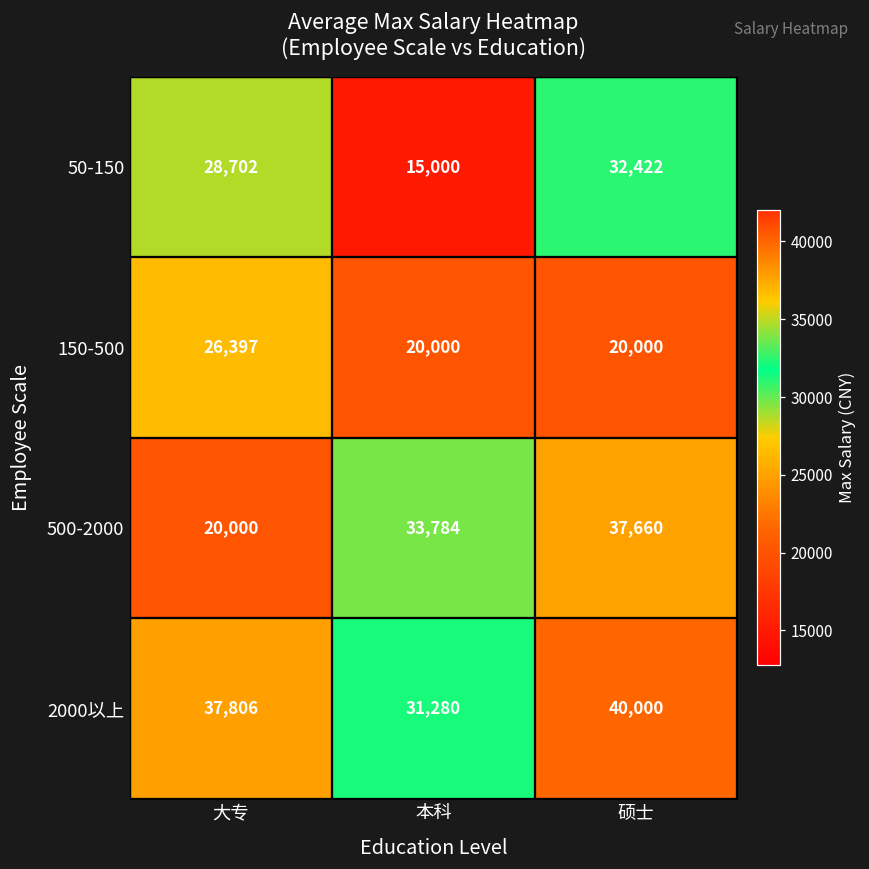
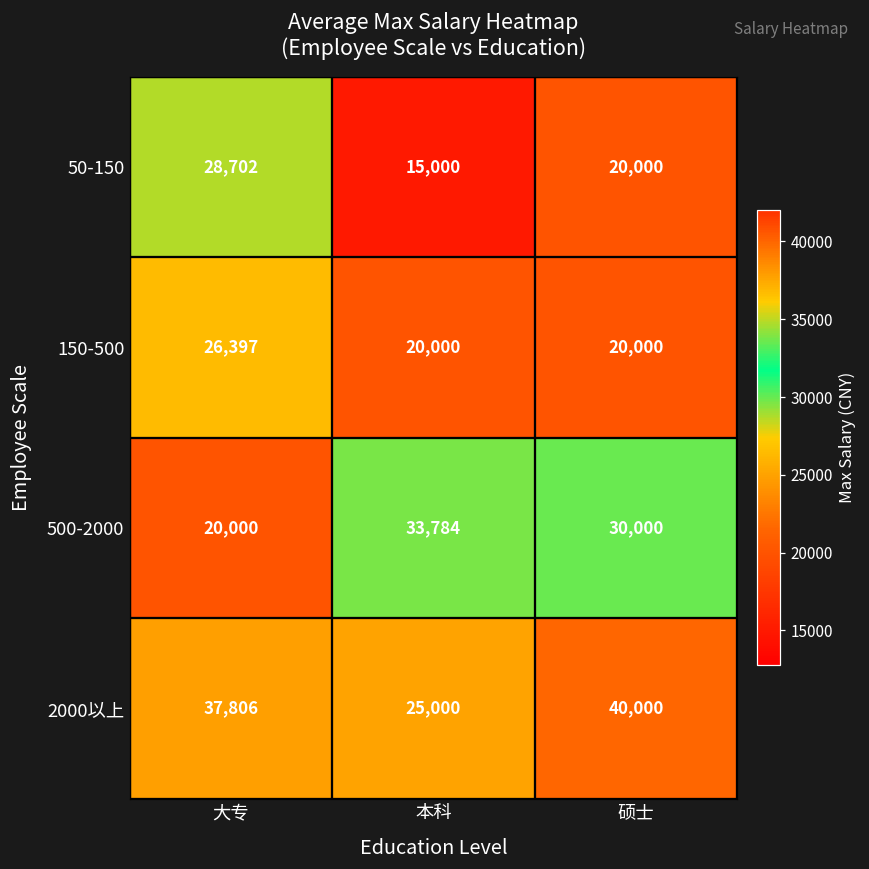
50-150, 硕士: 32,422 -> 20,000
500-2000, 硕士: 37,660 -> 30,000
2000以上, 本科: 31,280 -> 25,000
